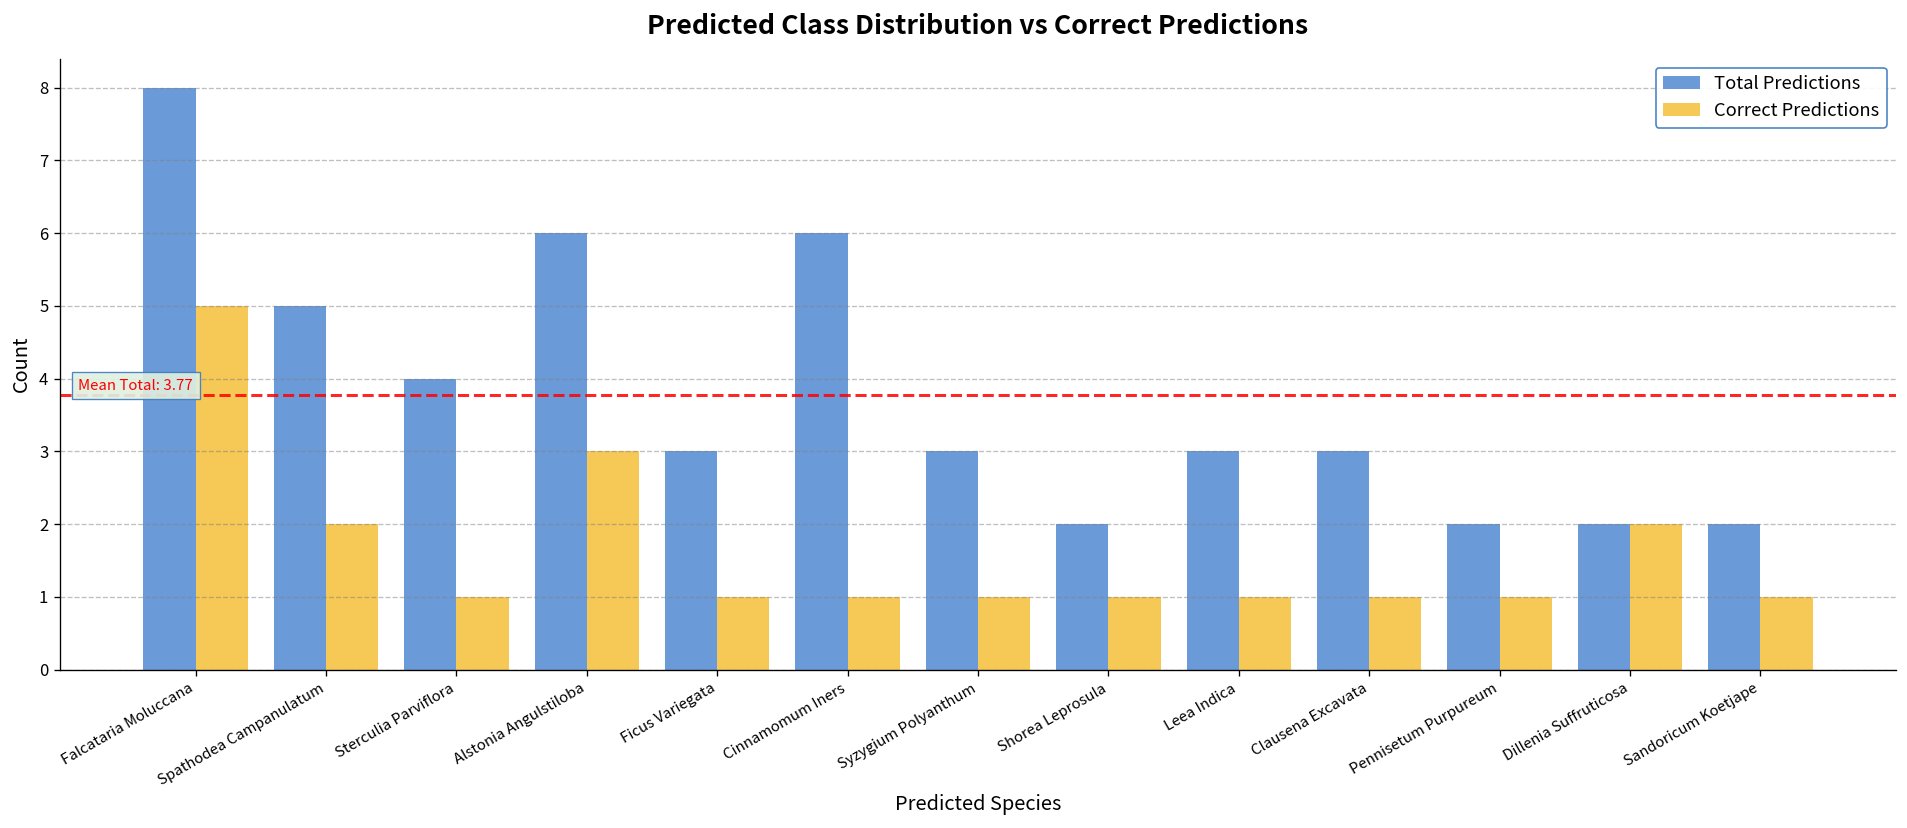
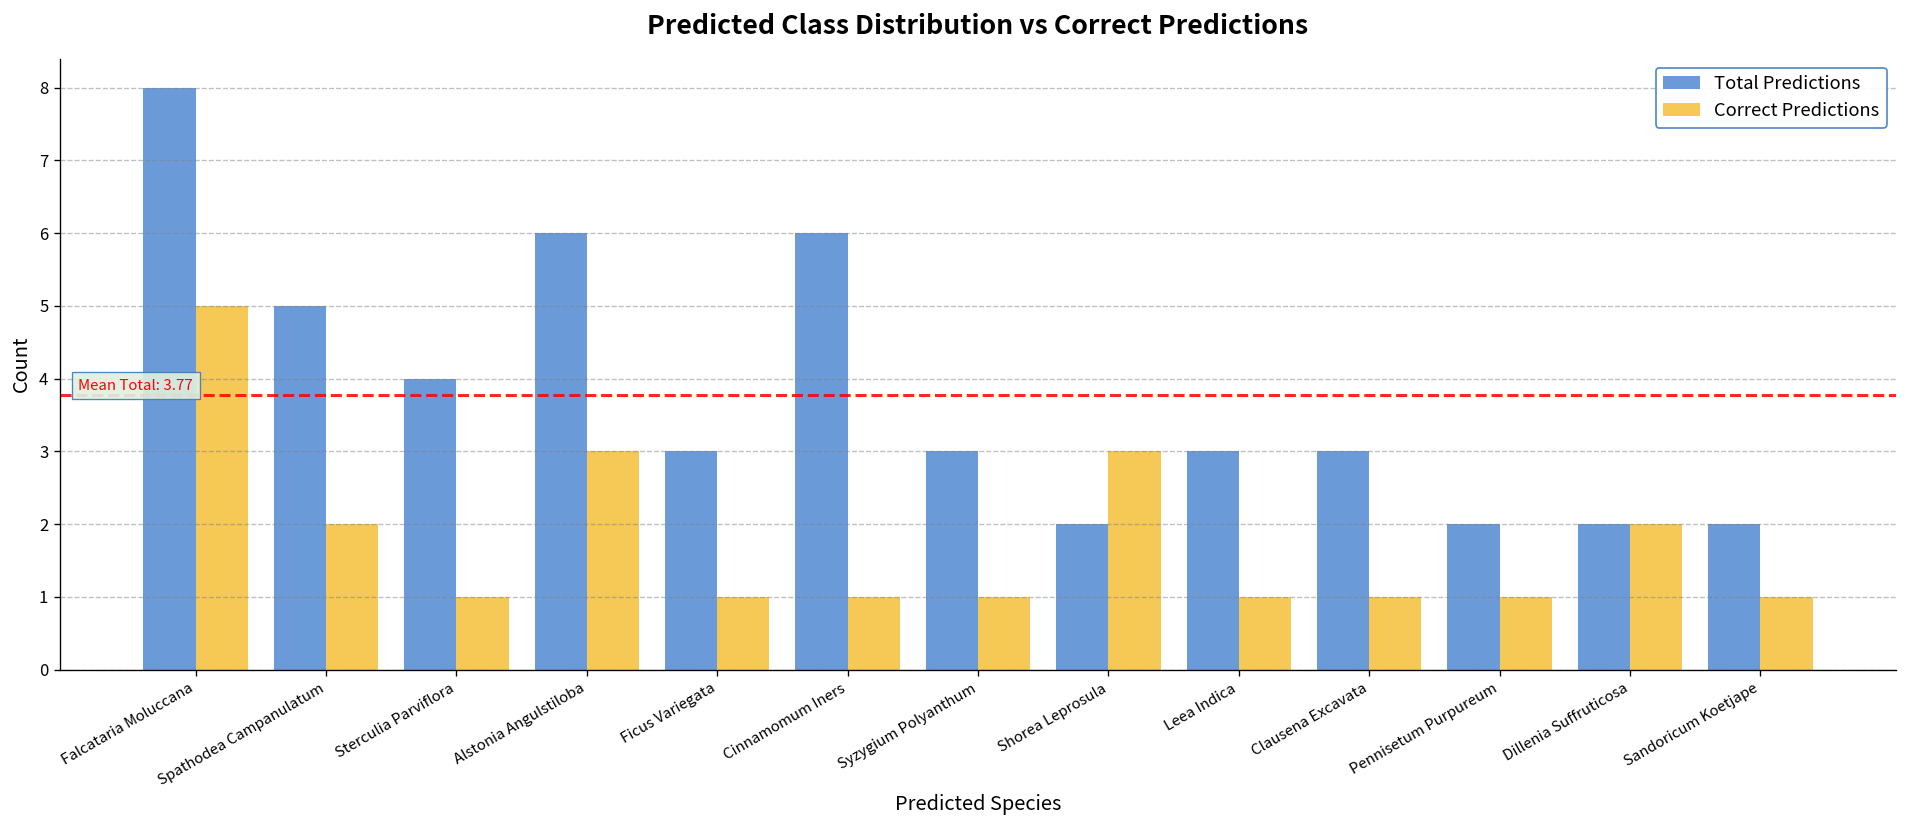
Correct Predictions, Shorea Leprosula: 1 -> 3
